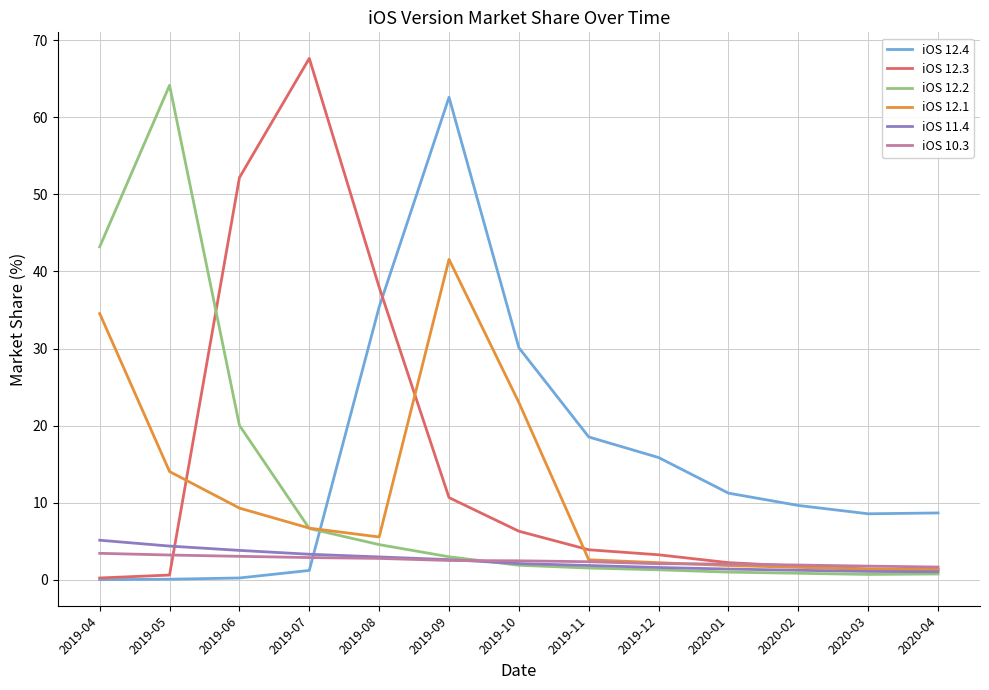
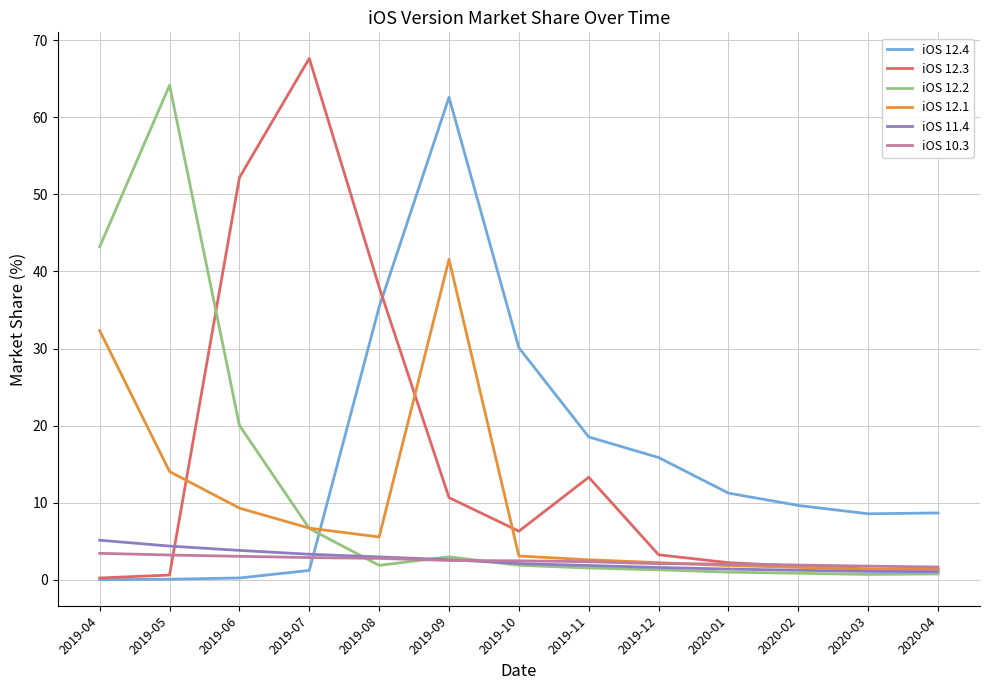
iOS 12.1, 2019-04: 35 -> 32
iOS 12.2, 2019-08: 5 -> 2
iOS 12.1, 2019-10: 23 -> 3
iOS 12.3, 2019-11: 4 -> 13
